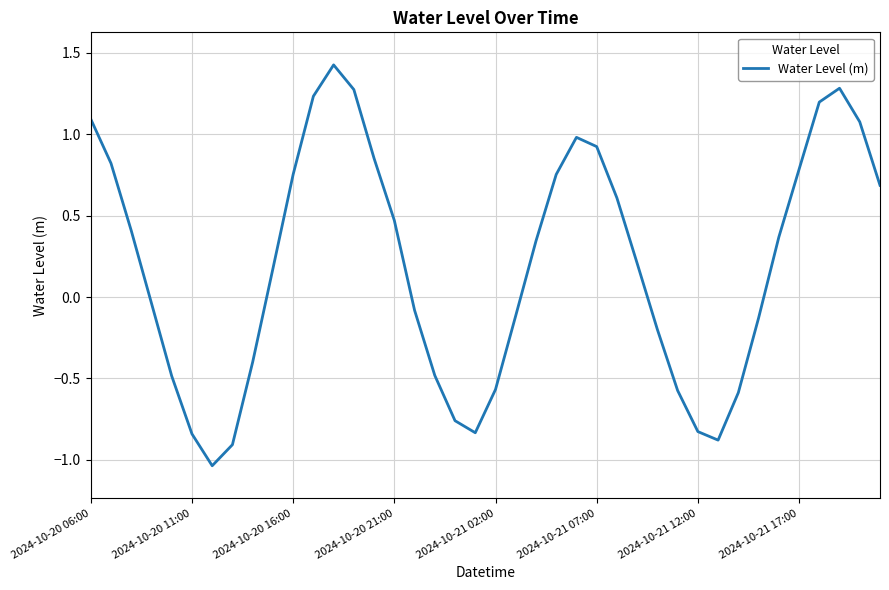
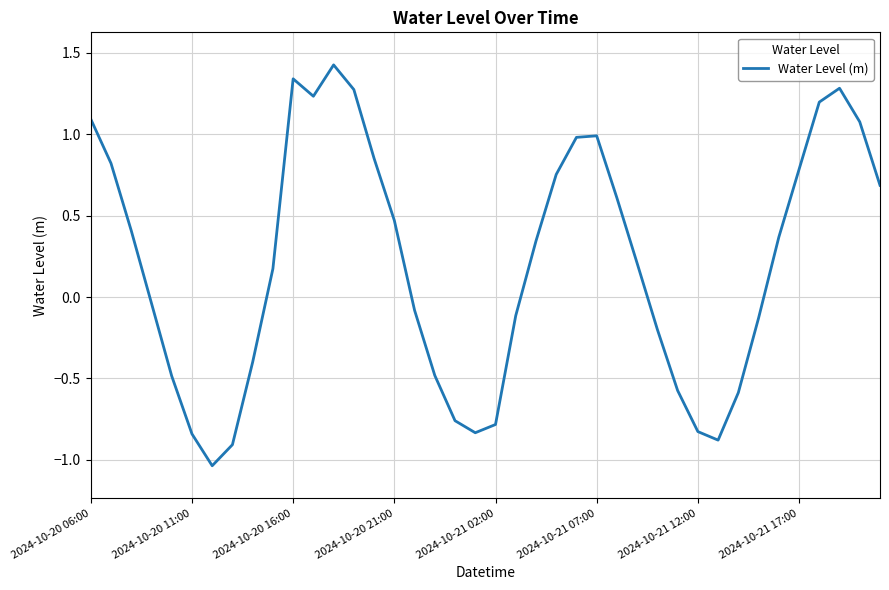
2024-10-20 16:00: 0.75 -> 1.34
2024-10-21 02:00: -0.57 -> -0.78
2024-10-21 07:00: 0.92 -> 0.99
